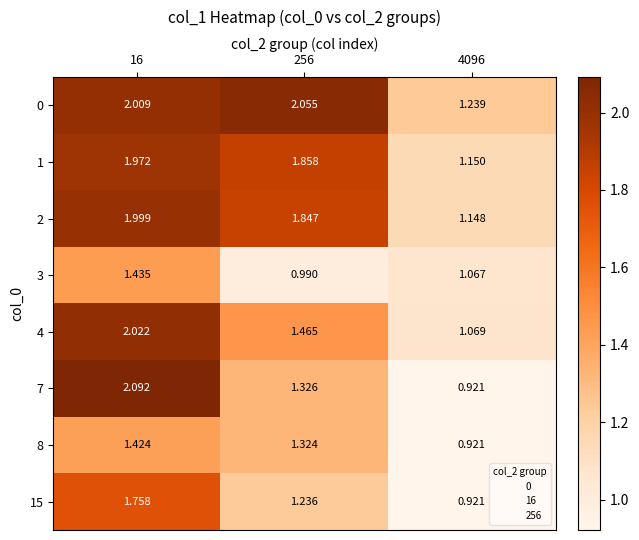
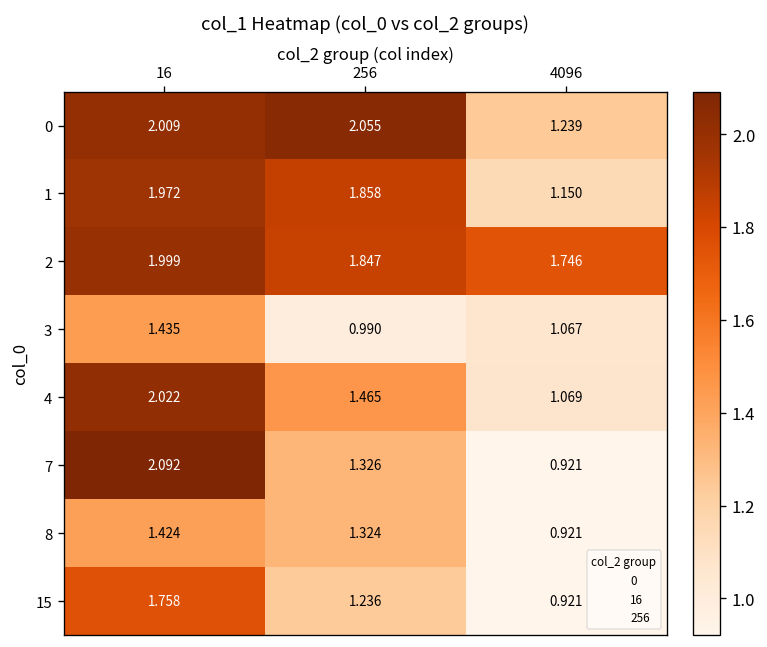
2, 4096: 1.148 -> 1.746
